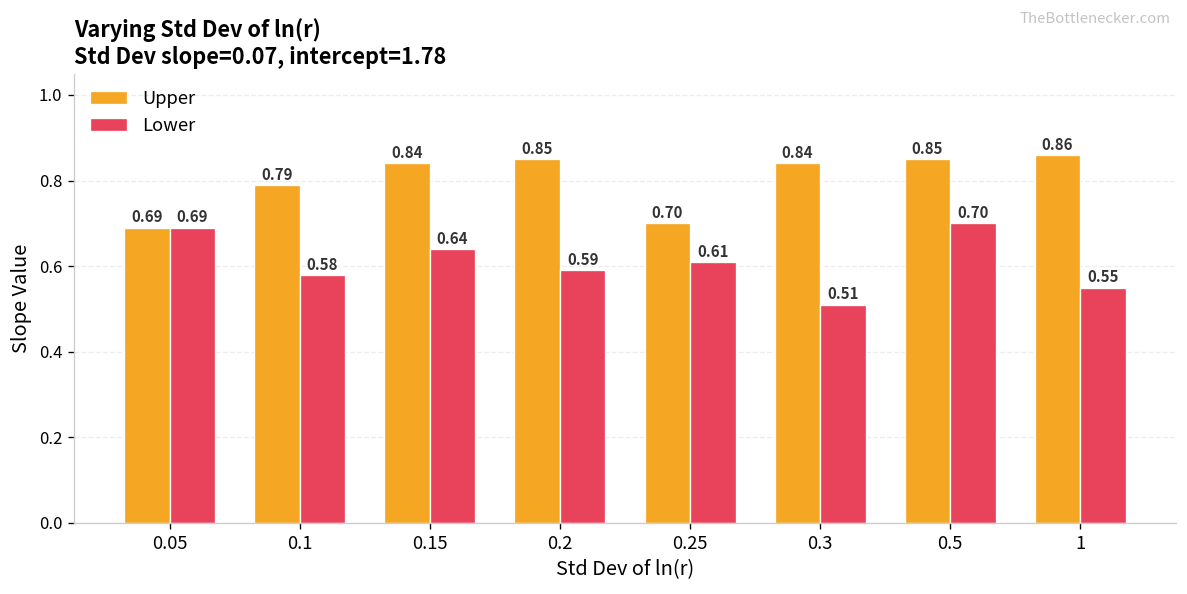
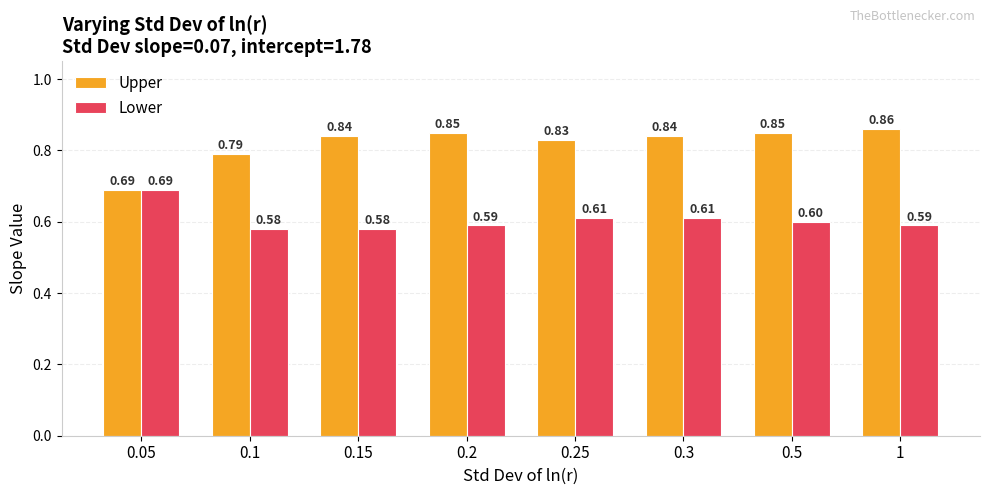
Lower, 0.15: 0.64 -> 0.58
Upper, 0.25: 0.70 -> 0.83
Lower, 0.3: 0.51 -> 0.61
Lower, 0.5: 0.70 -> 0.60
Lower, 1: 0.55 -> 0.59
